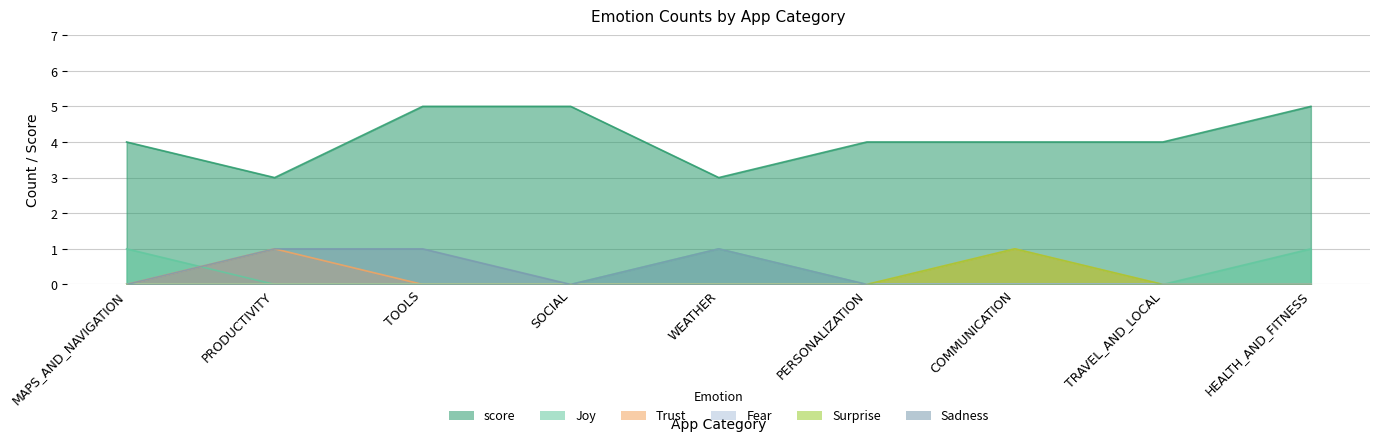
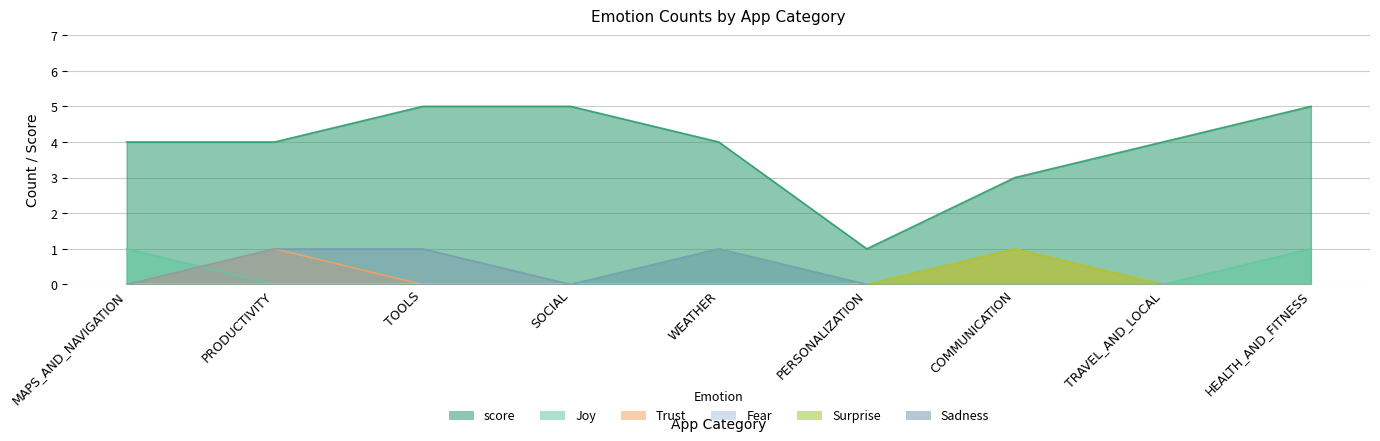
score, PRODUCTIVITY: 3 -> 4
score, WEATHER: 3 -> 4
score, PERSONALIZATION: 4 -> 1
score, COMMUNICATION: 4 -> 3
